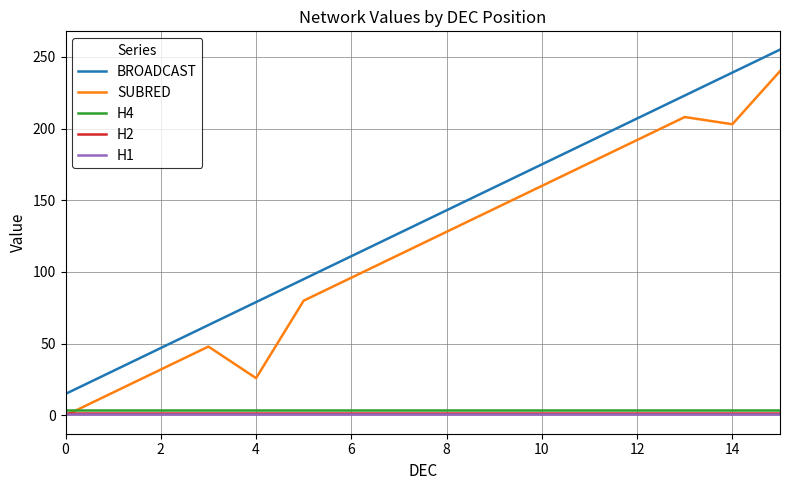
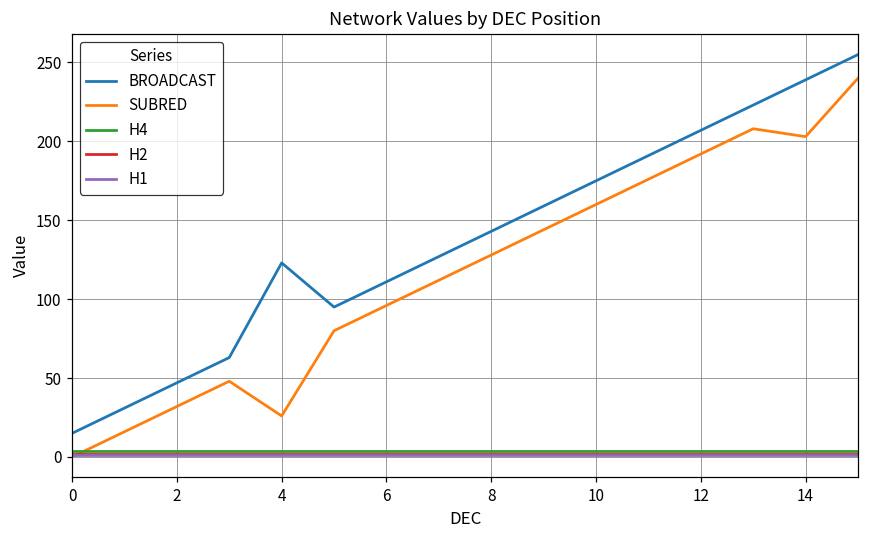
BROADCAST, 4: 79 -> 123
